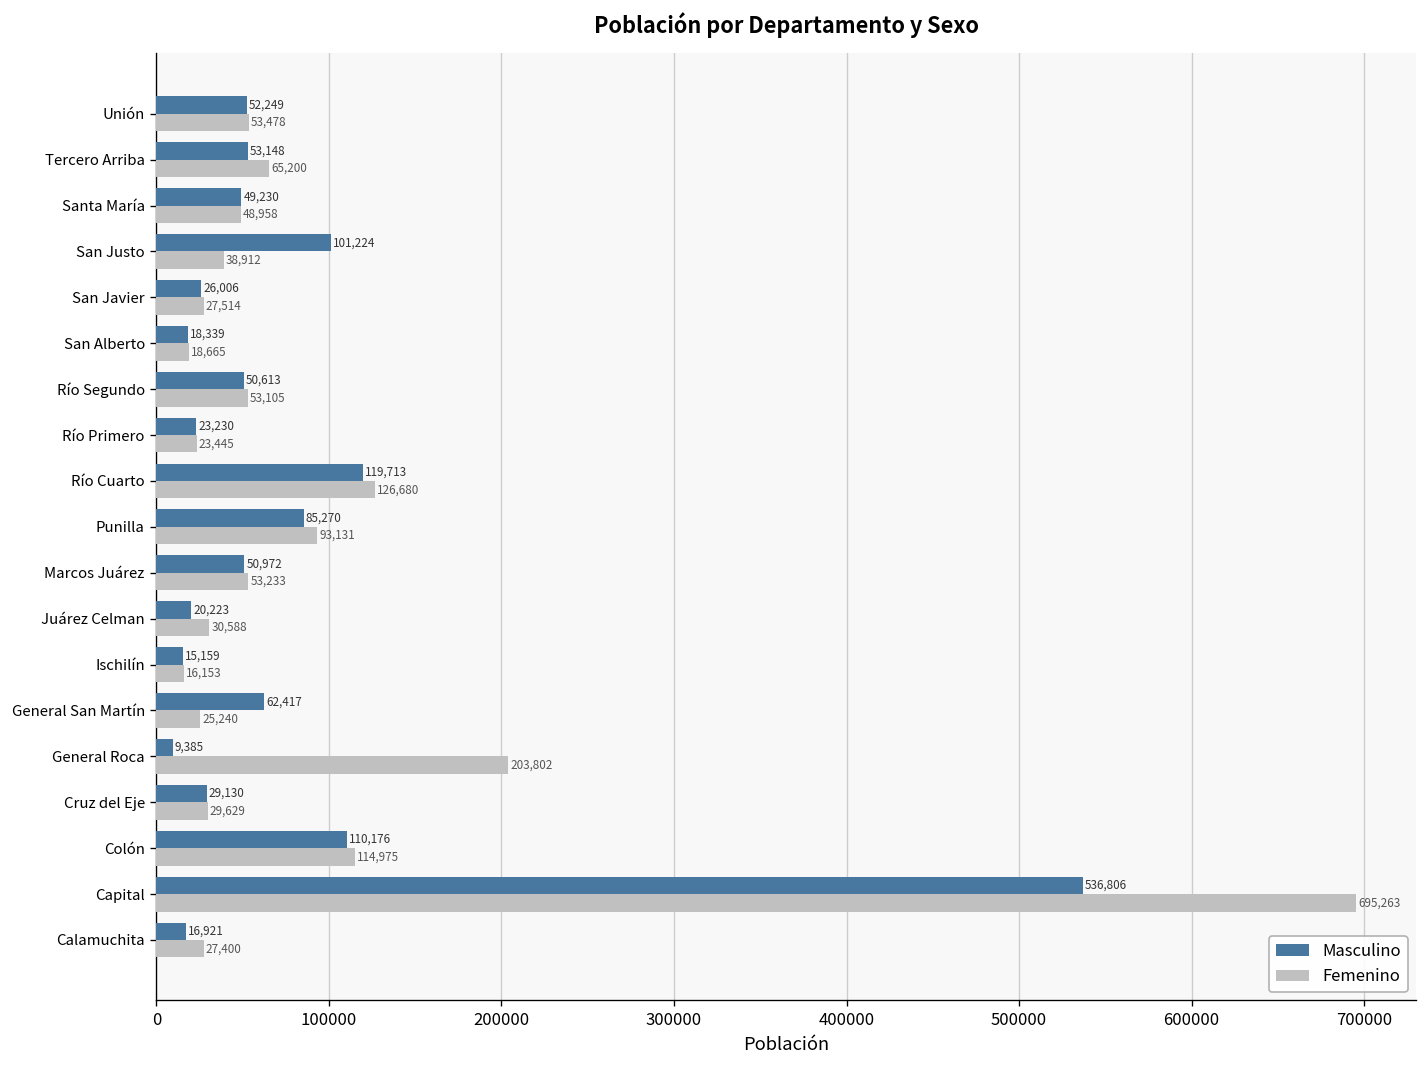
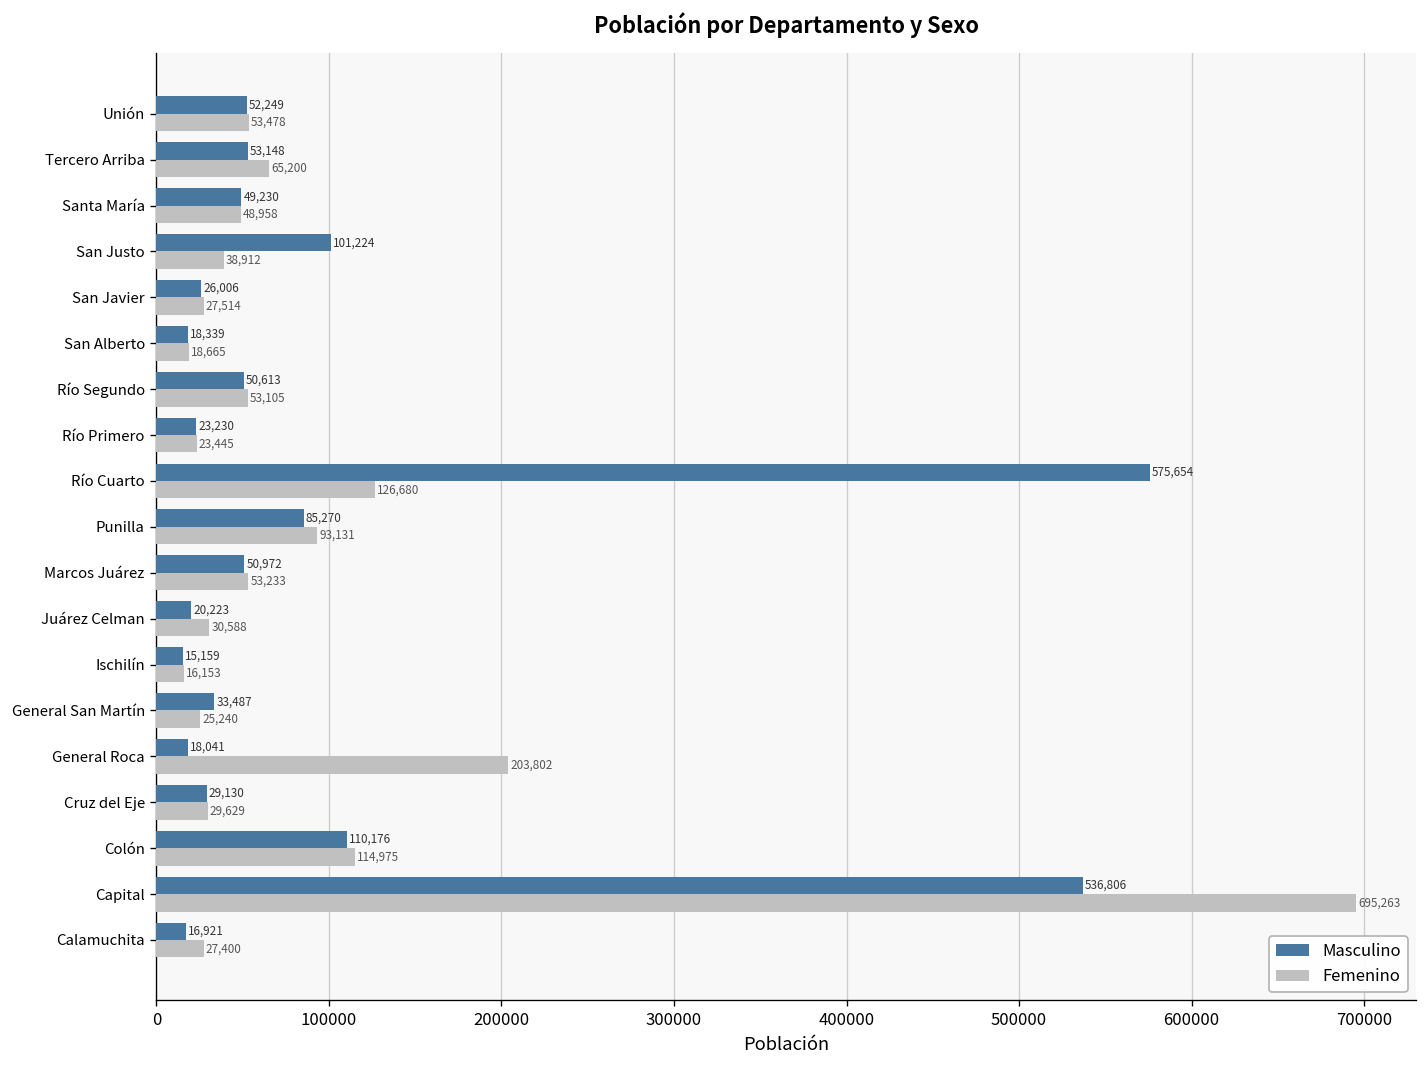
Masculino, Río Cuarto: 119,713 -> 575,654
Masculino, General San Martín: 62,417 -> 33,487
Masculino, General Roca: 9,385 -> 18,041
